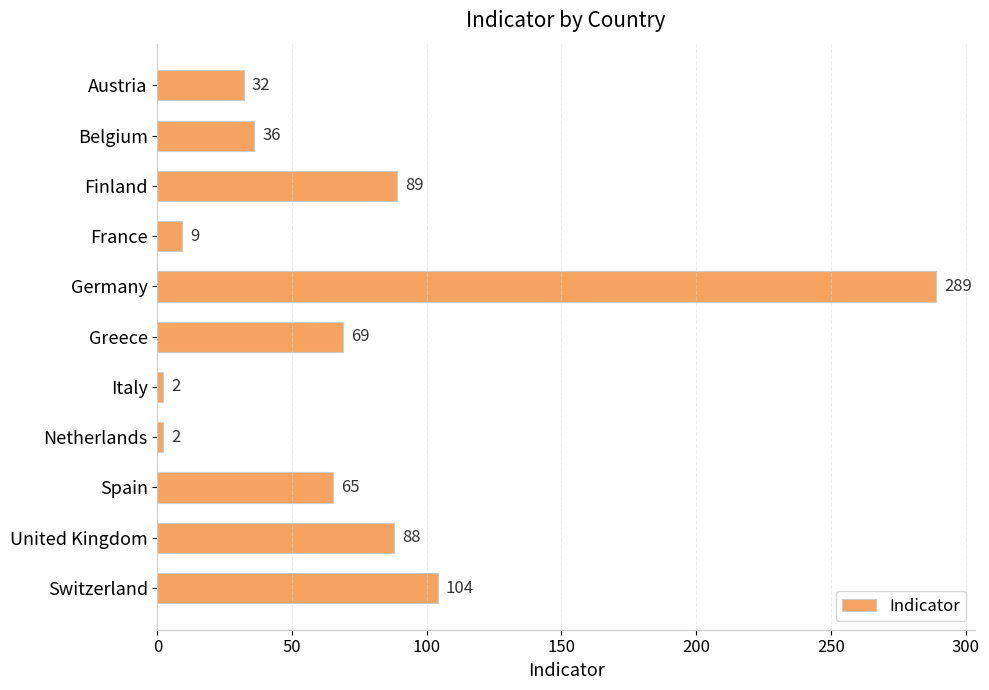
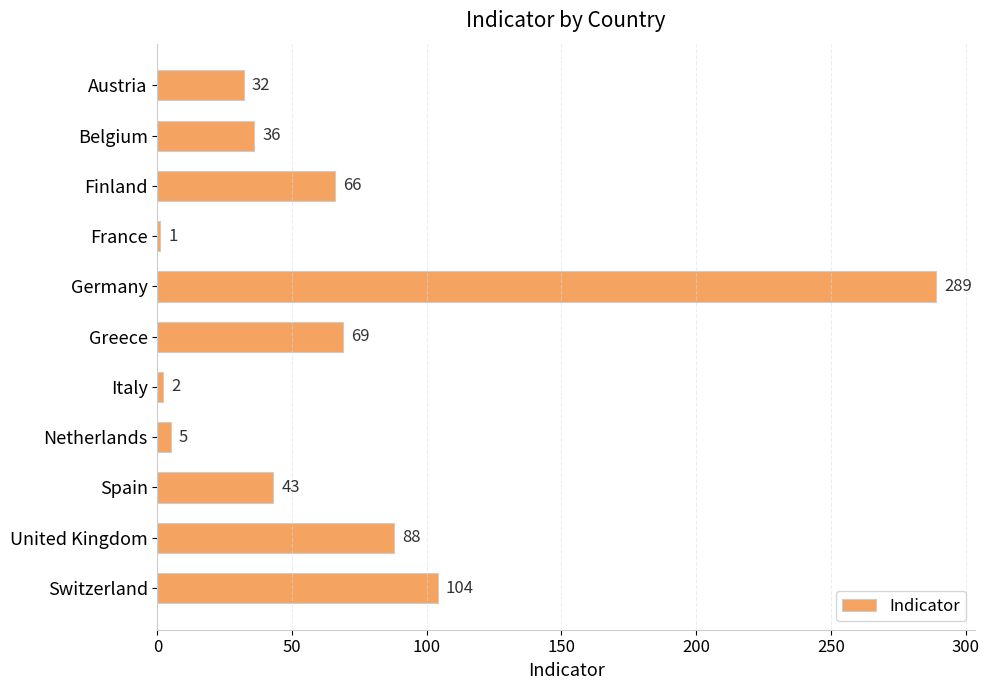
Finland: 89 -> 66
France: 9 -> 1
Netherlands: 2 -> 5
Spain: 65 -> 43
